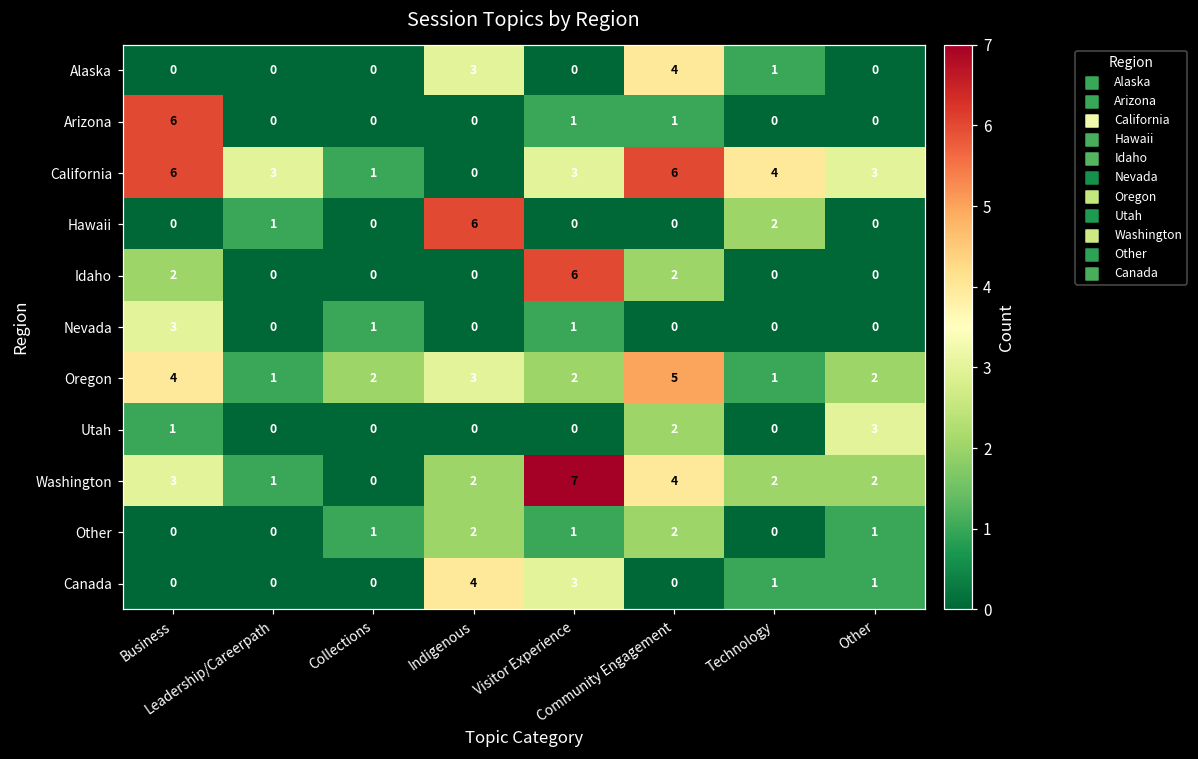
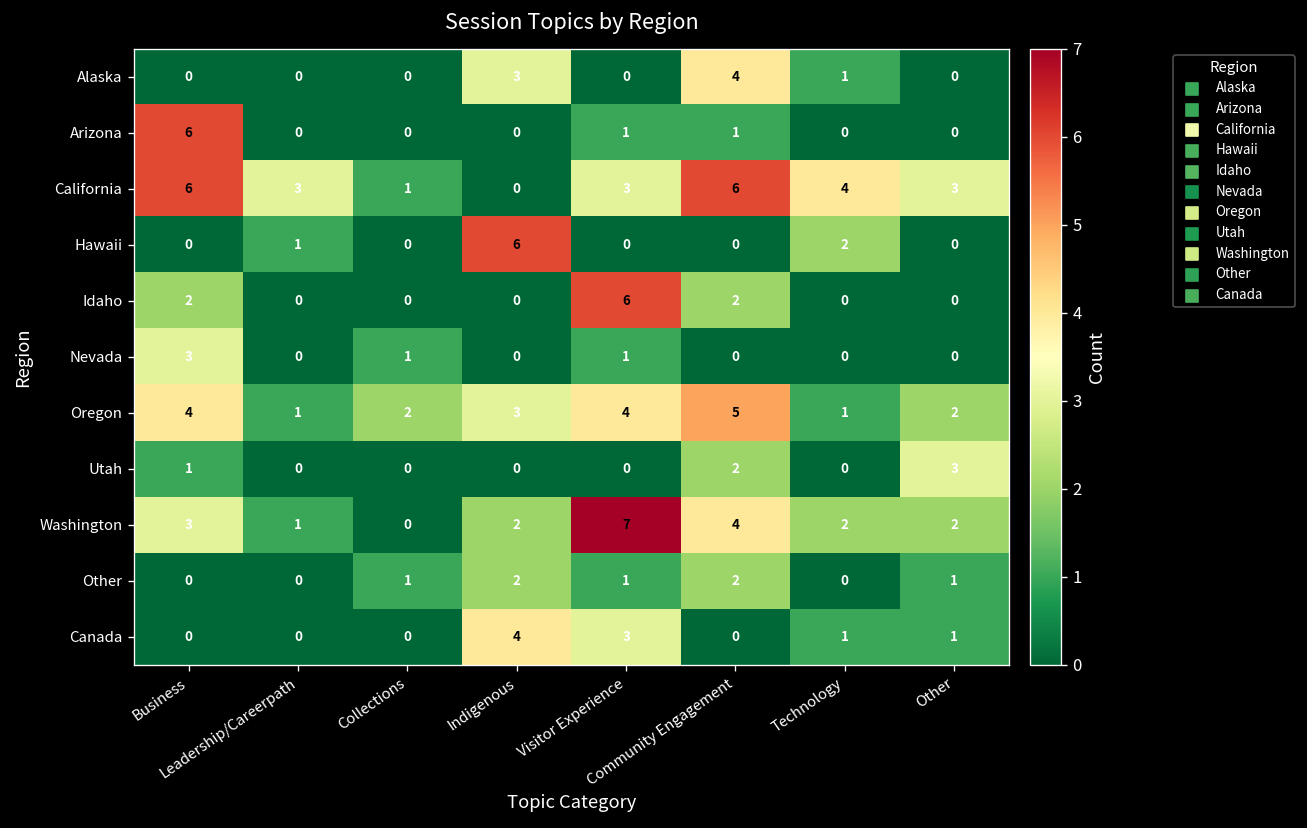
Oregon, Visitor Experience: 2 -> 4
